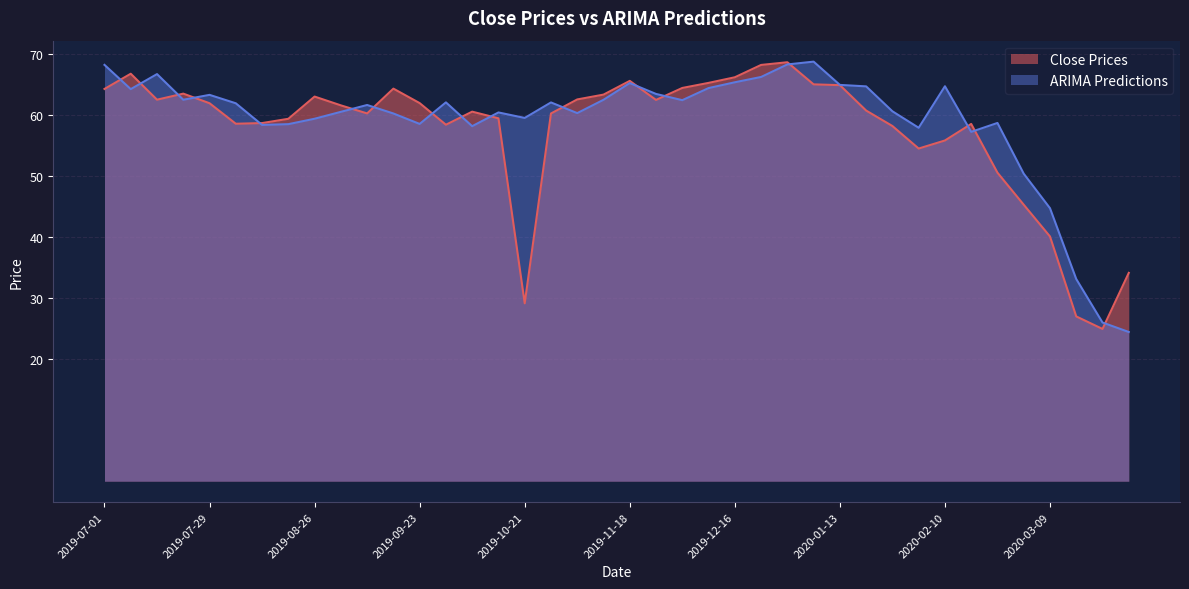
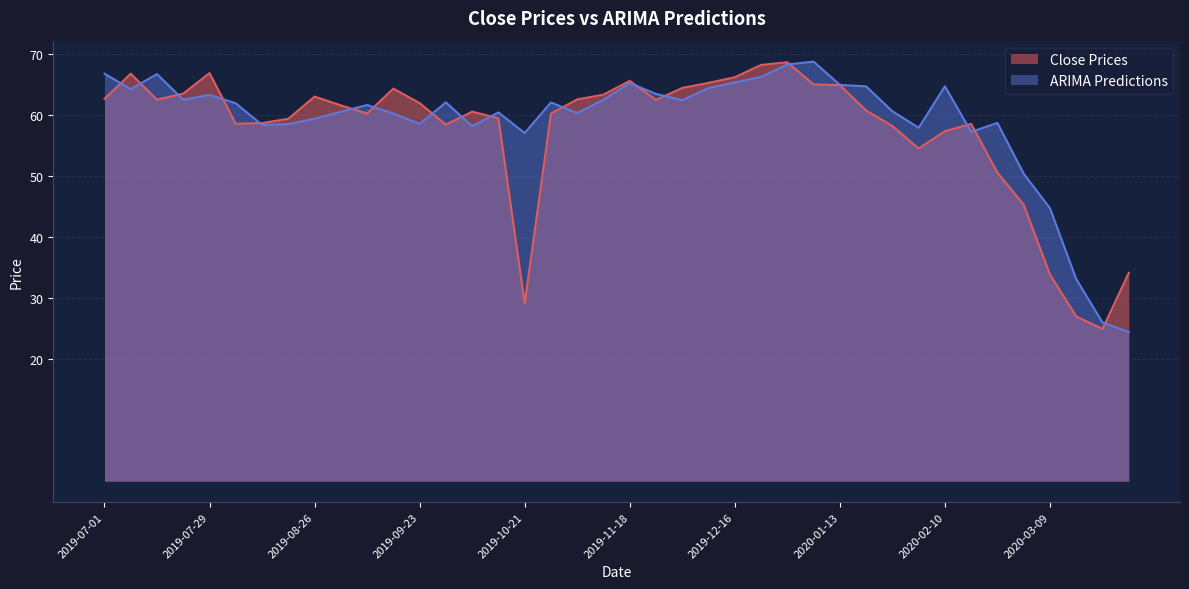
Close Prices, 2019-07-01: 64 -> 63
ARIMA Predictions, 2019-07-01: 68 -> 67
Close Prices, 2019-07-29: 62 -> 67
ARIMA Predictions, 2019-10-21: 59 -> 57
Close Prices, 2020-02-10: 56 -> 57
Close Prices, 2020-03-09: 40 -> 34
